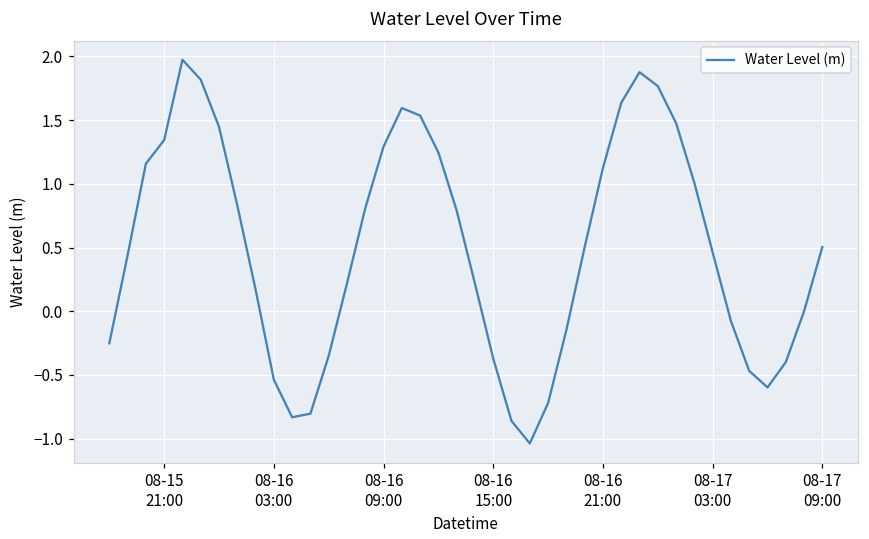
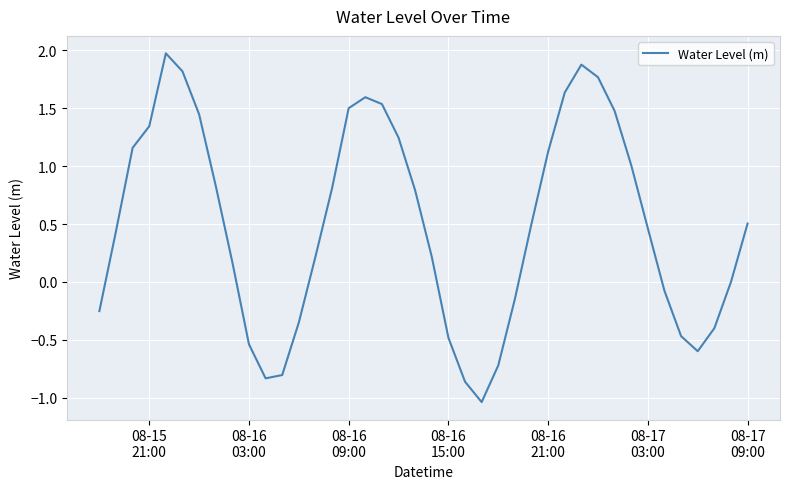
08-16 09:00: 1.29 -> 1.50
08-16 15:00: -0.37 -> -0.48
